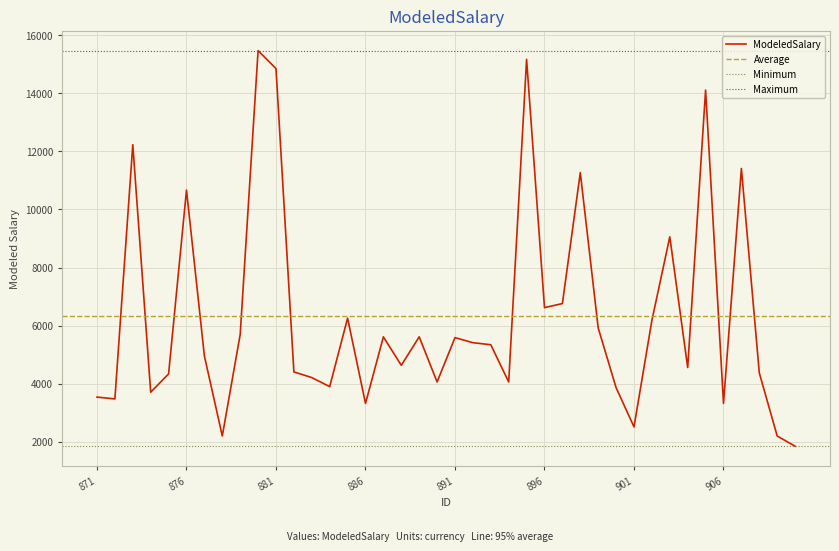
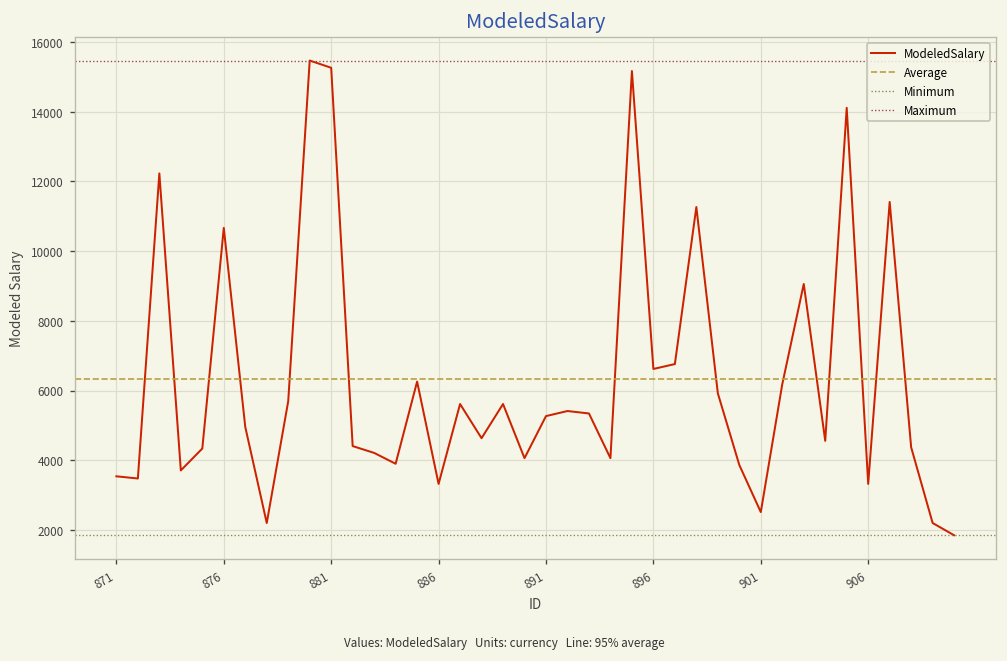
881: 14900 -> 15300
891: 5600 -> 5300
